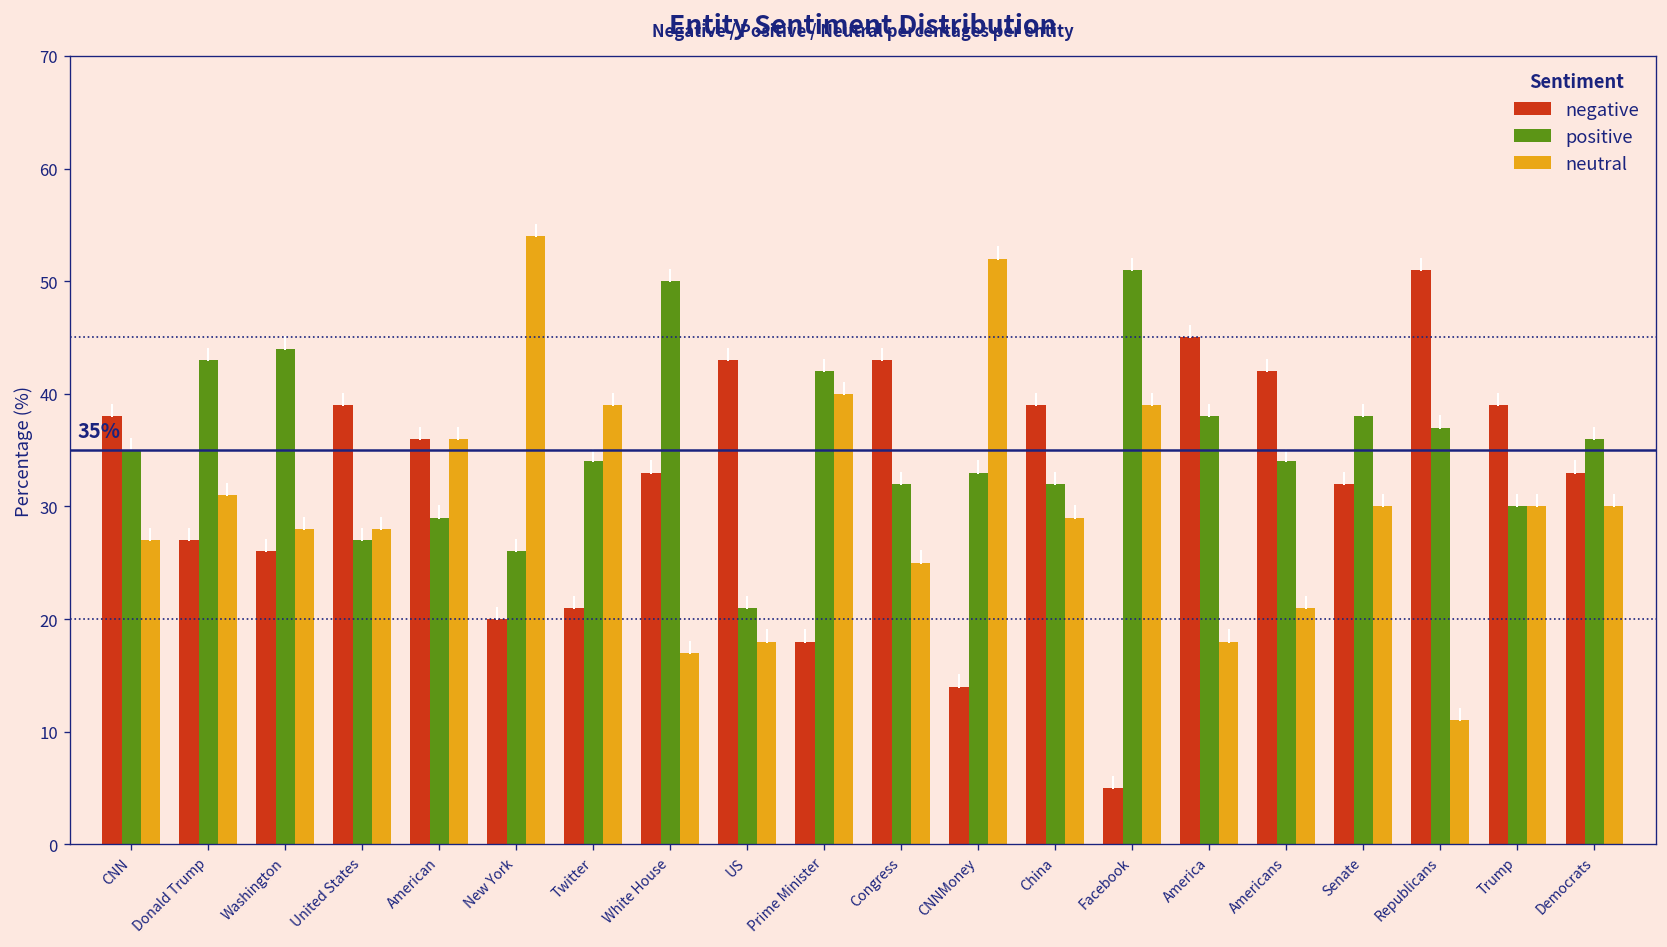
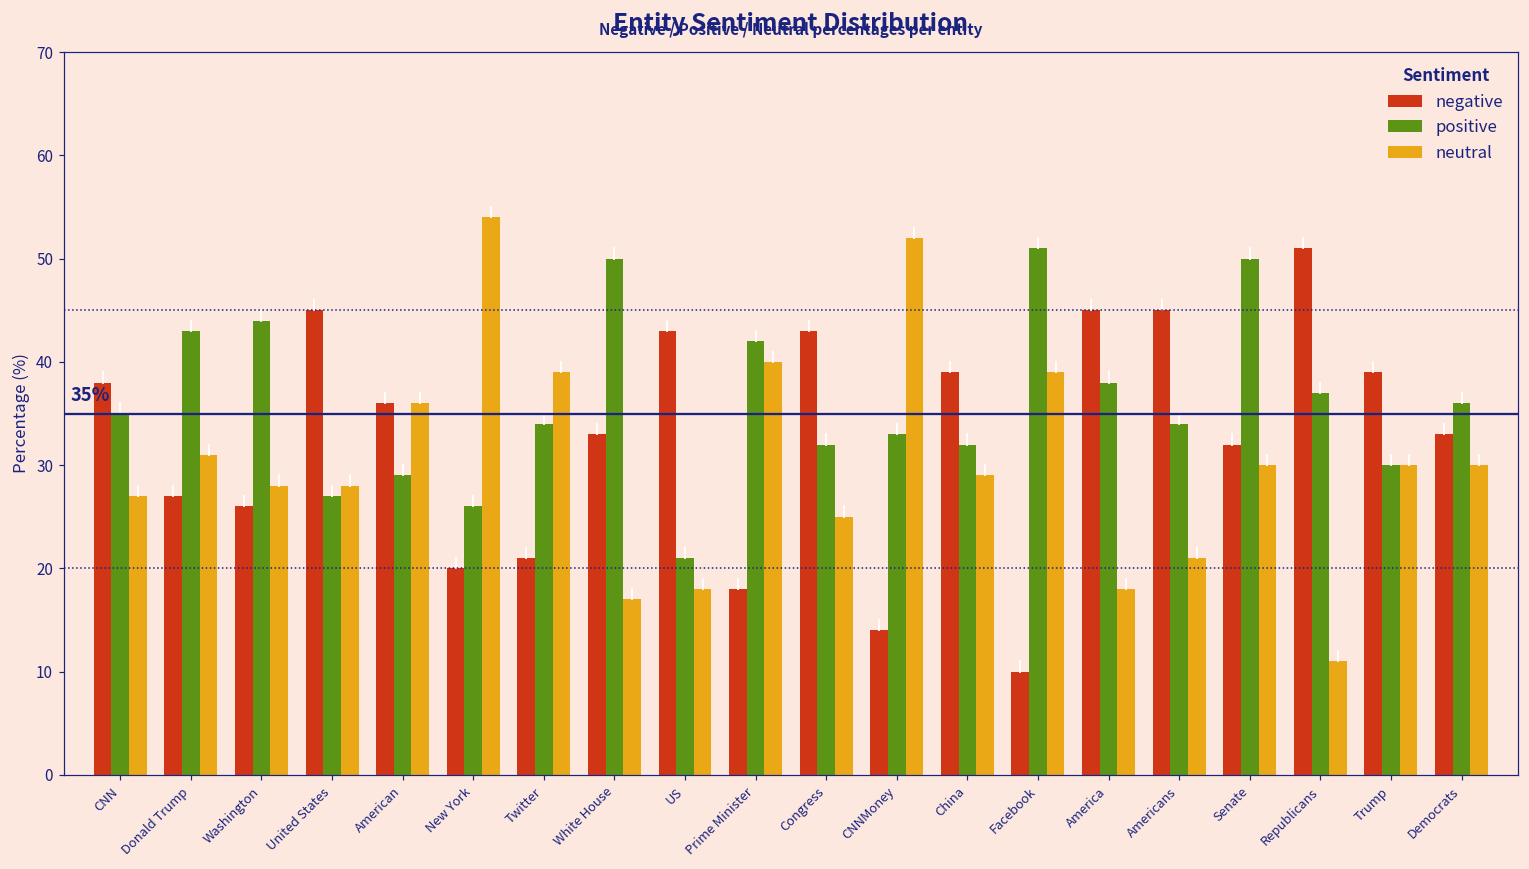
negative, United States: 39 -> 45
negative, Facebook: 5 -> 10
negative, Americans: 42 -> 45
positive, Senate: 38 -> 50
